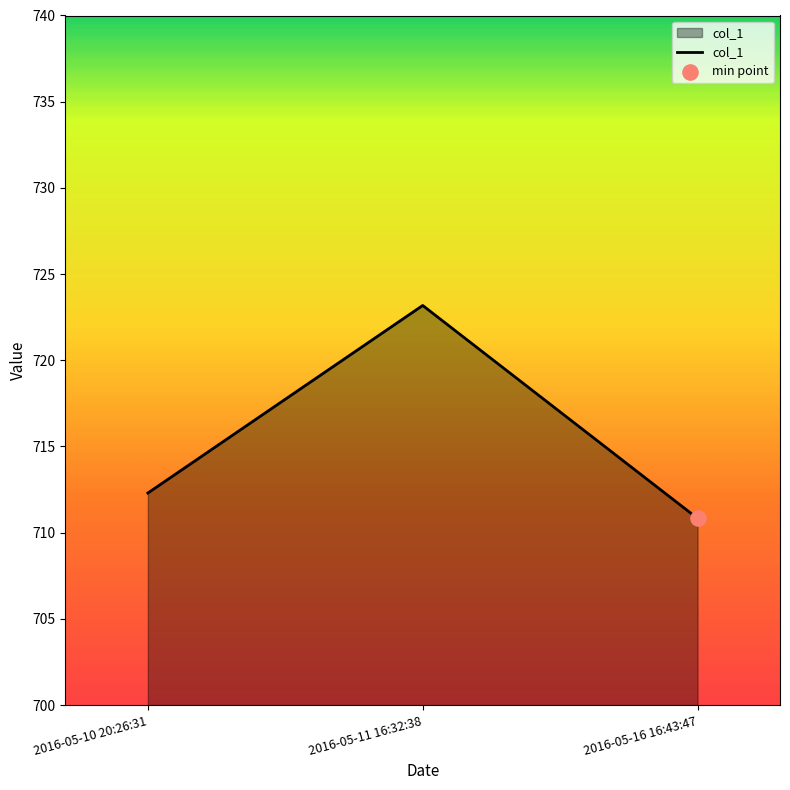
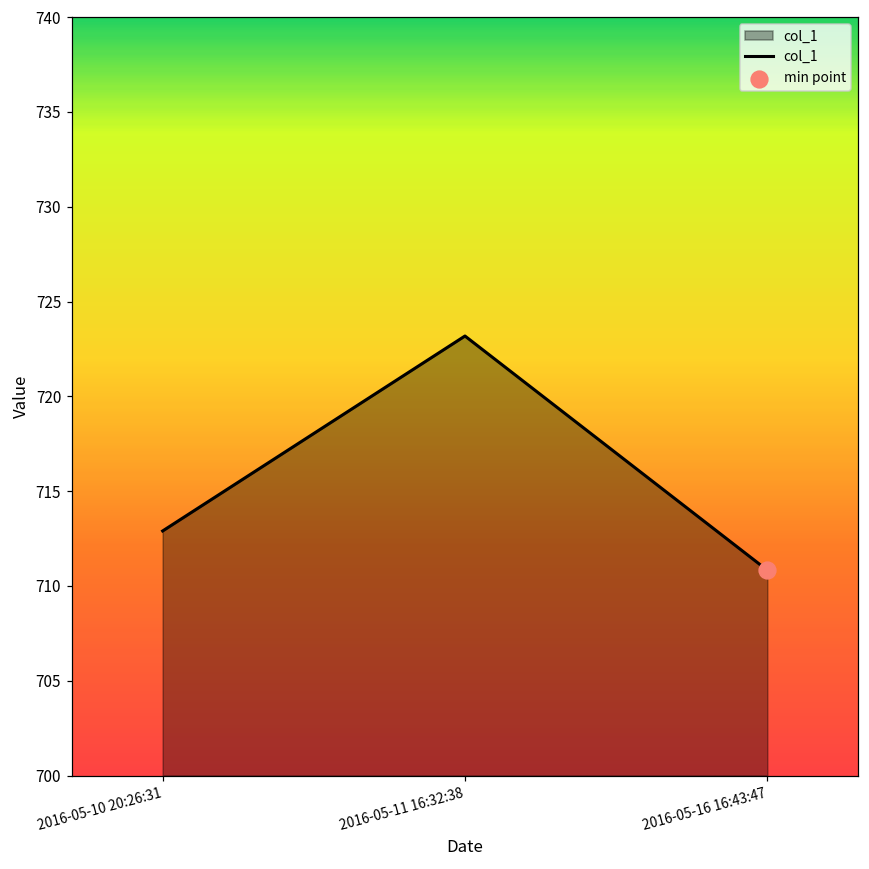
col_1, 2016-05-10 20:26:31: 712.3 -> 712.9
